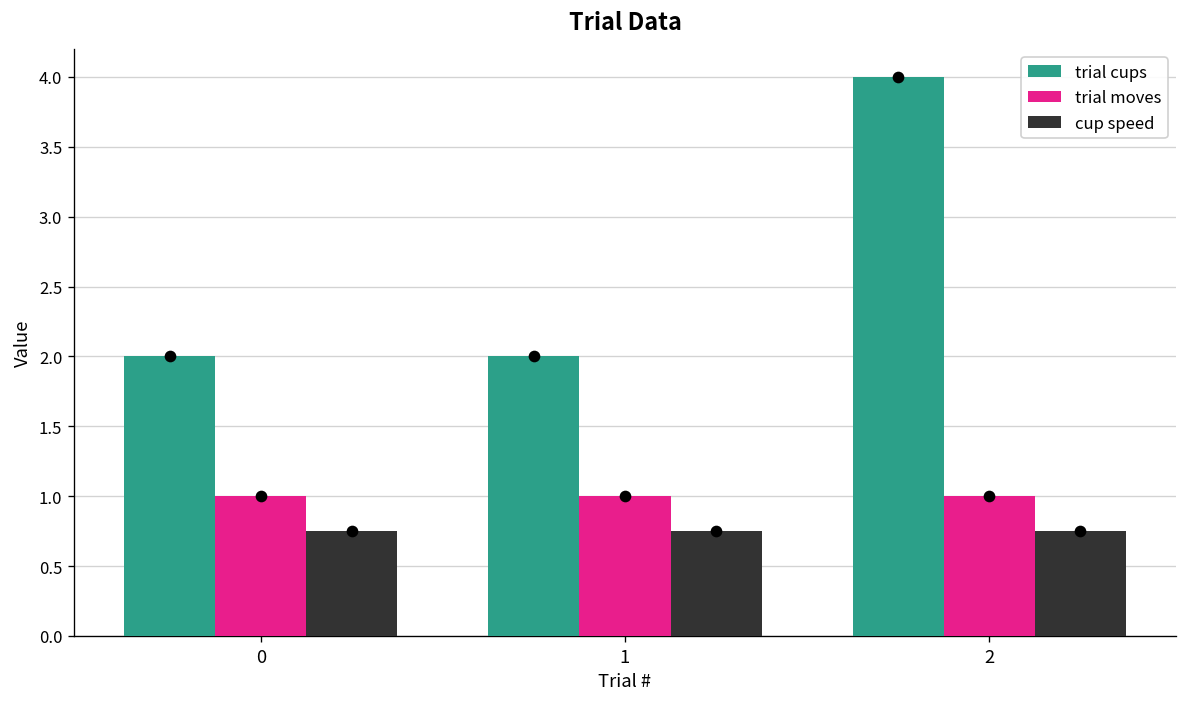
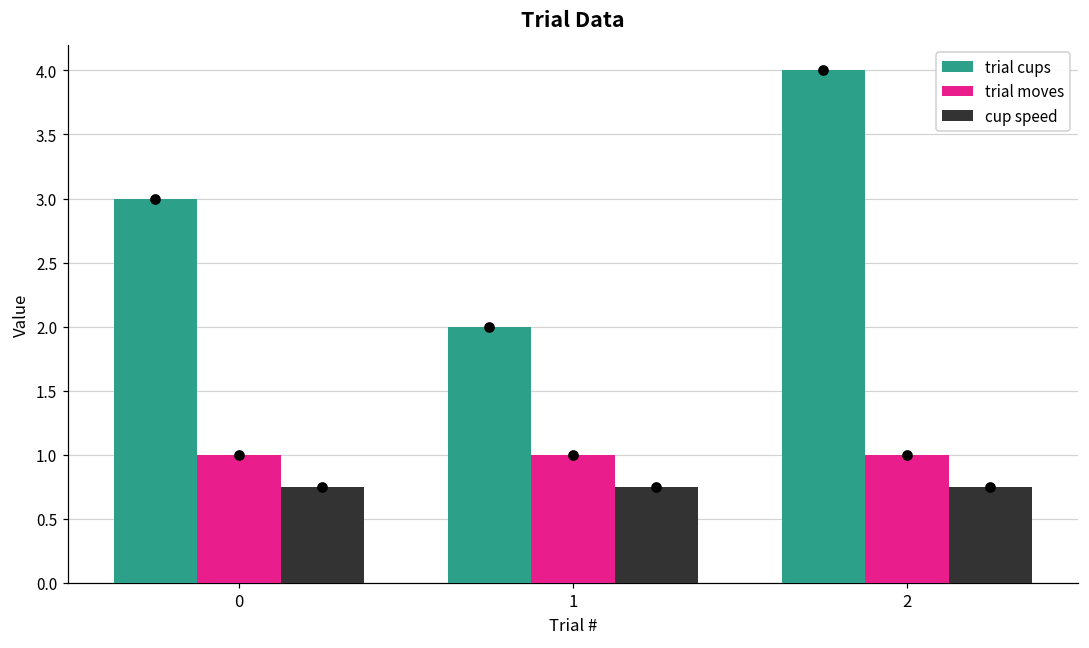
trial cups, 0: 2 -> 3
